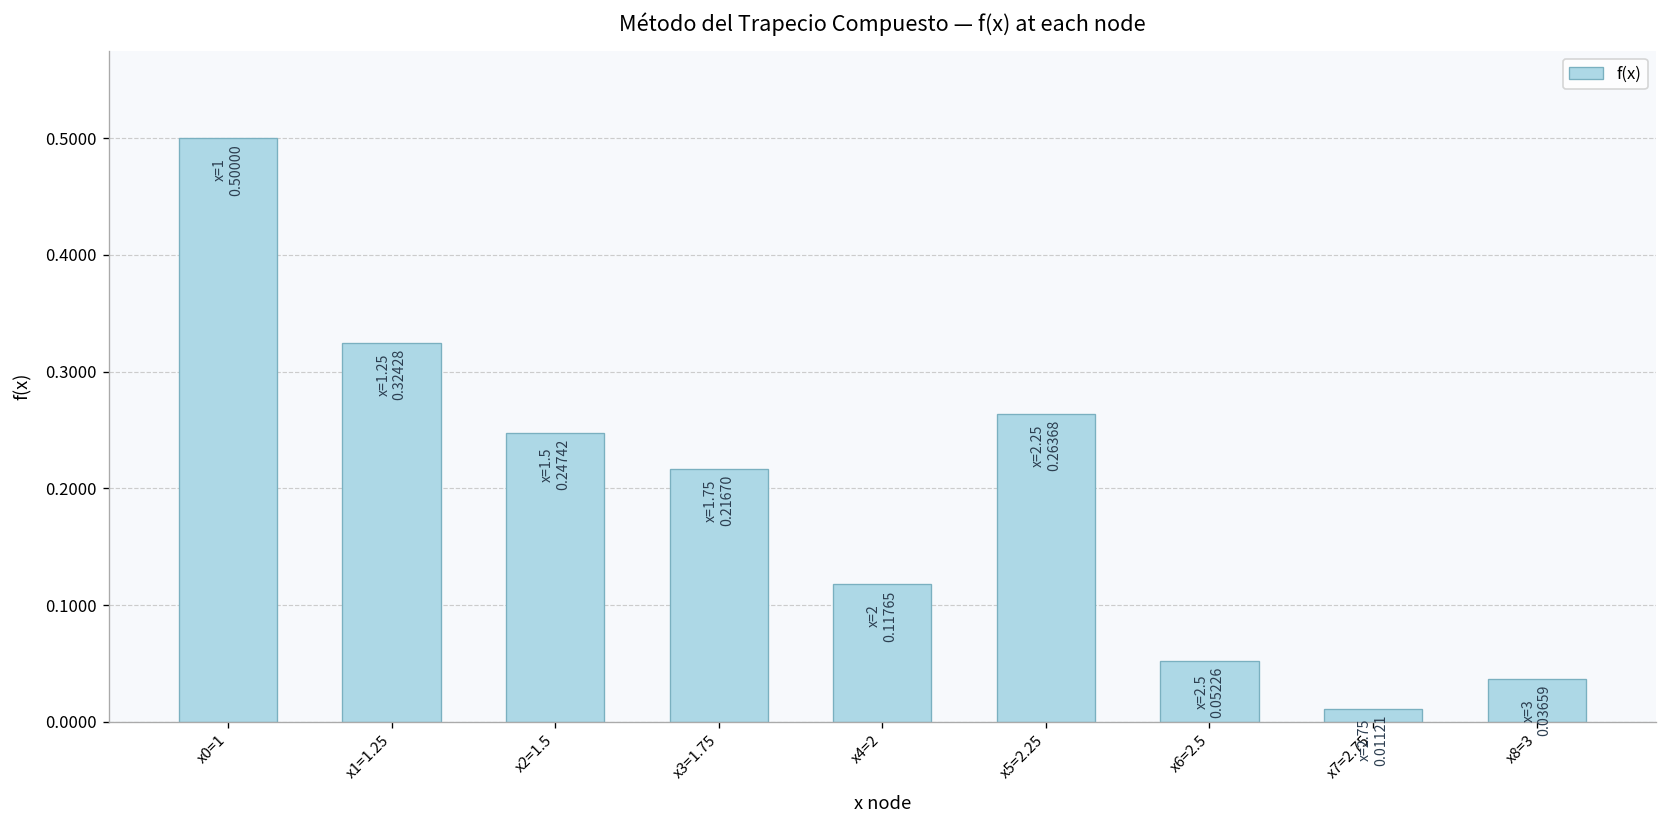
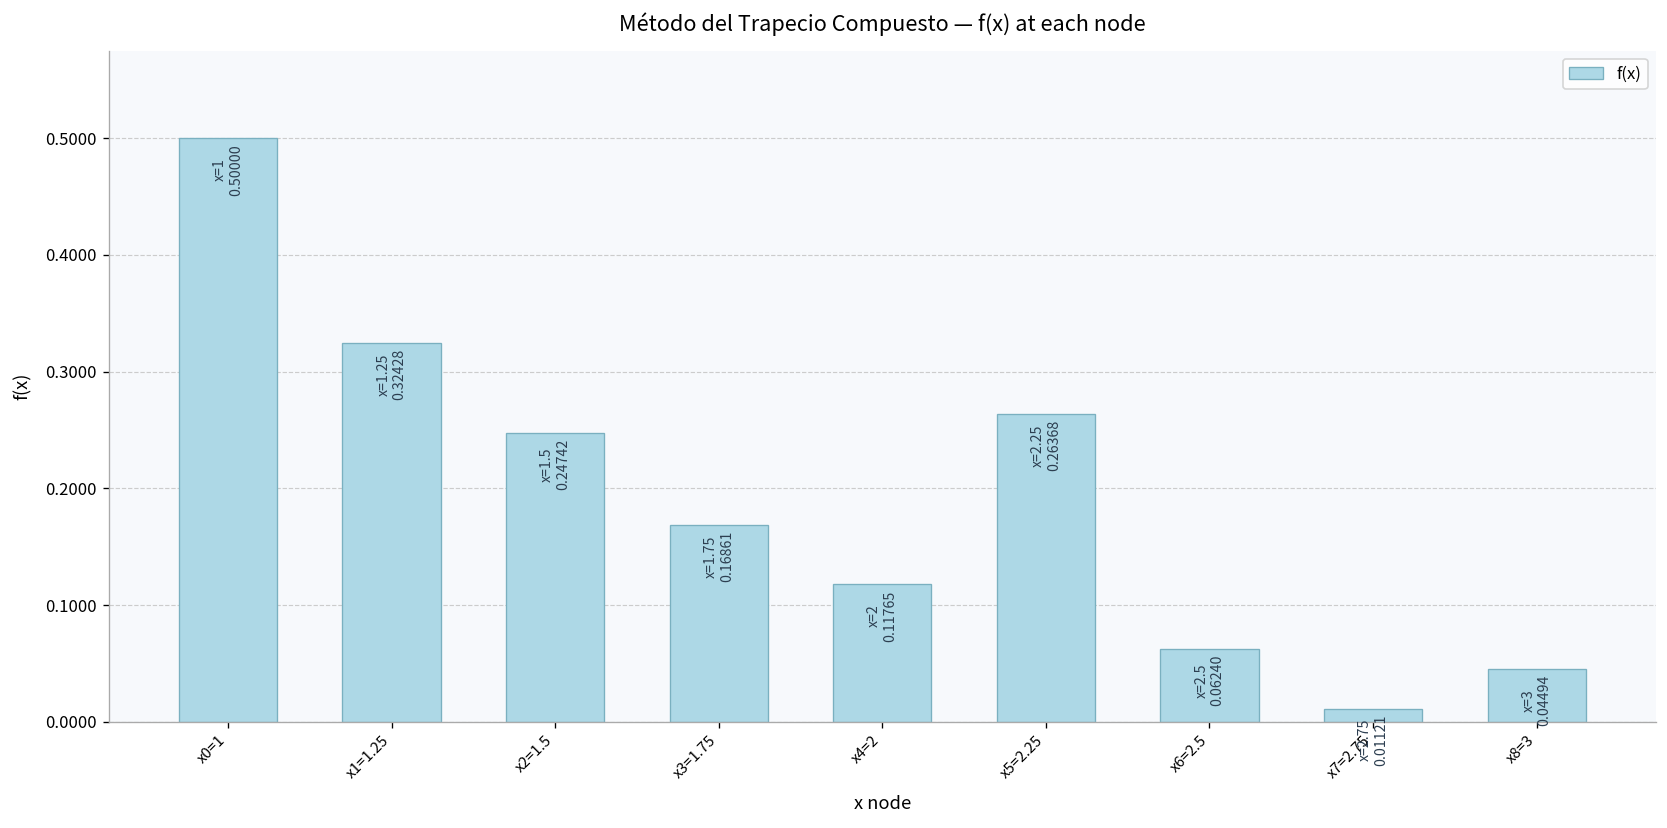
x3=1.75: 0.21670 -> 0.16861
x6=2.5: 0.05226 -> 0.06240
x8=3: 0.03659 -> 0.04494
